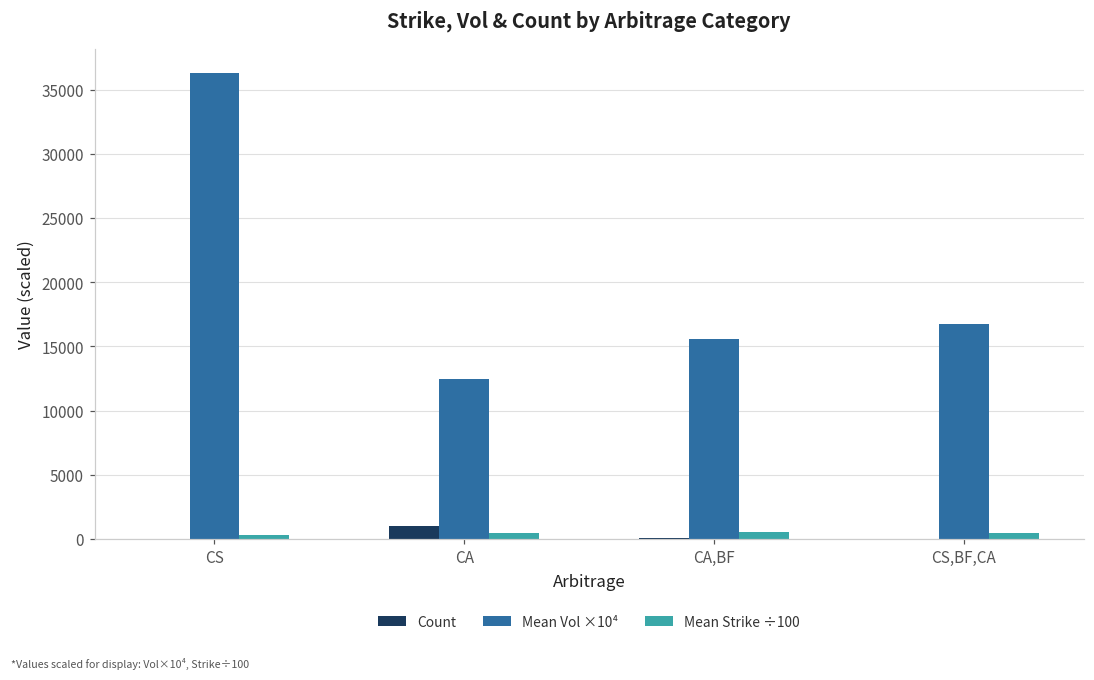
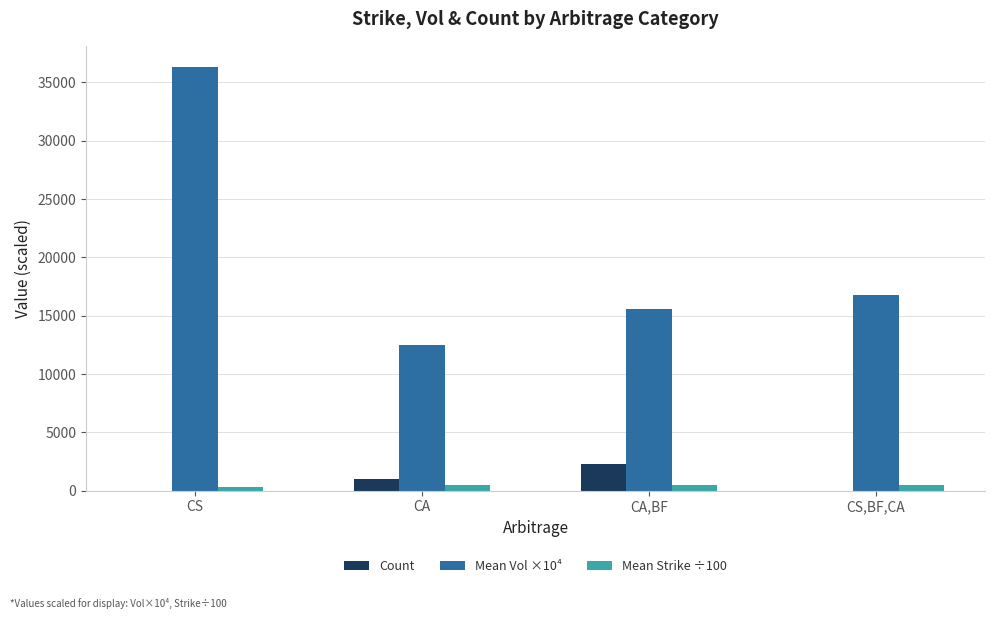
Count, CA,BF: 0 -> 2300
